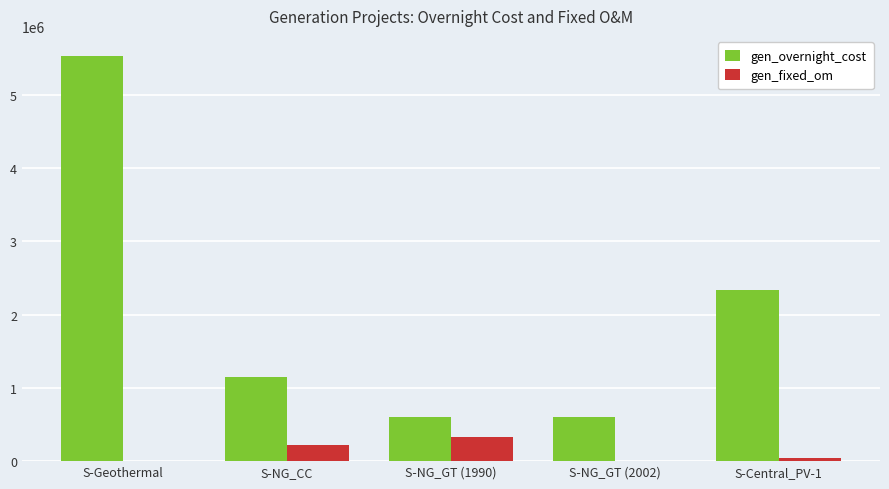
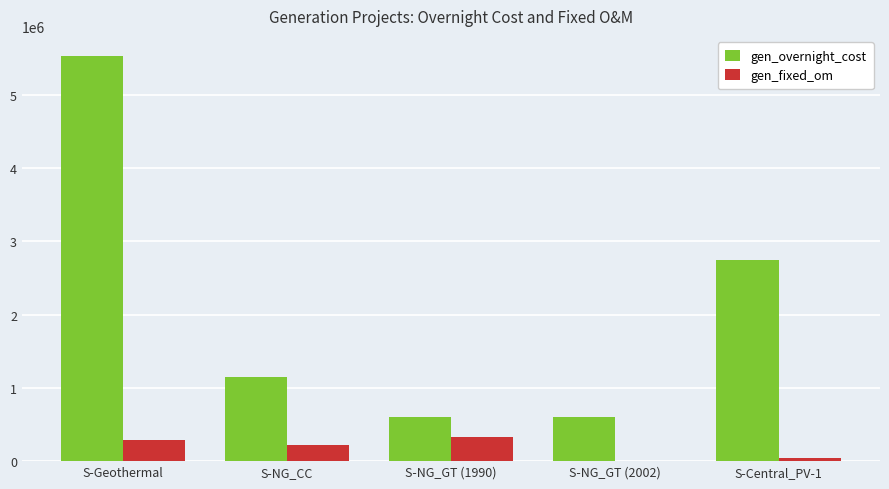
gen_fixed_om, S-Geothermal: 0 -> 300000
gen_overnight_cost, S-Central_PV-1: 2300000 -> 2700000
